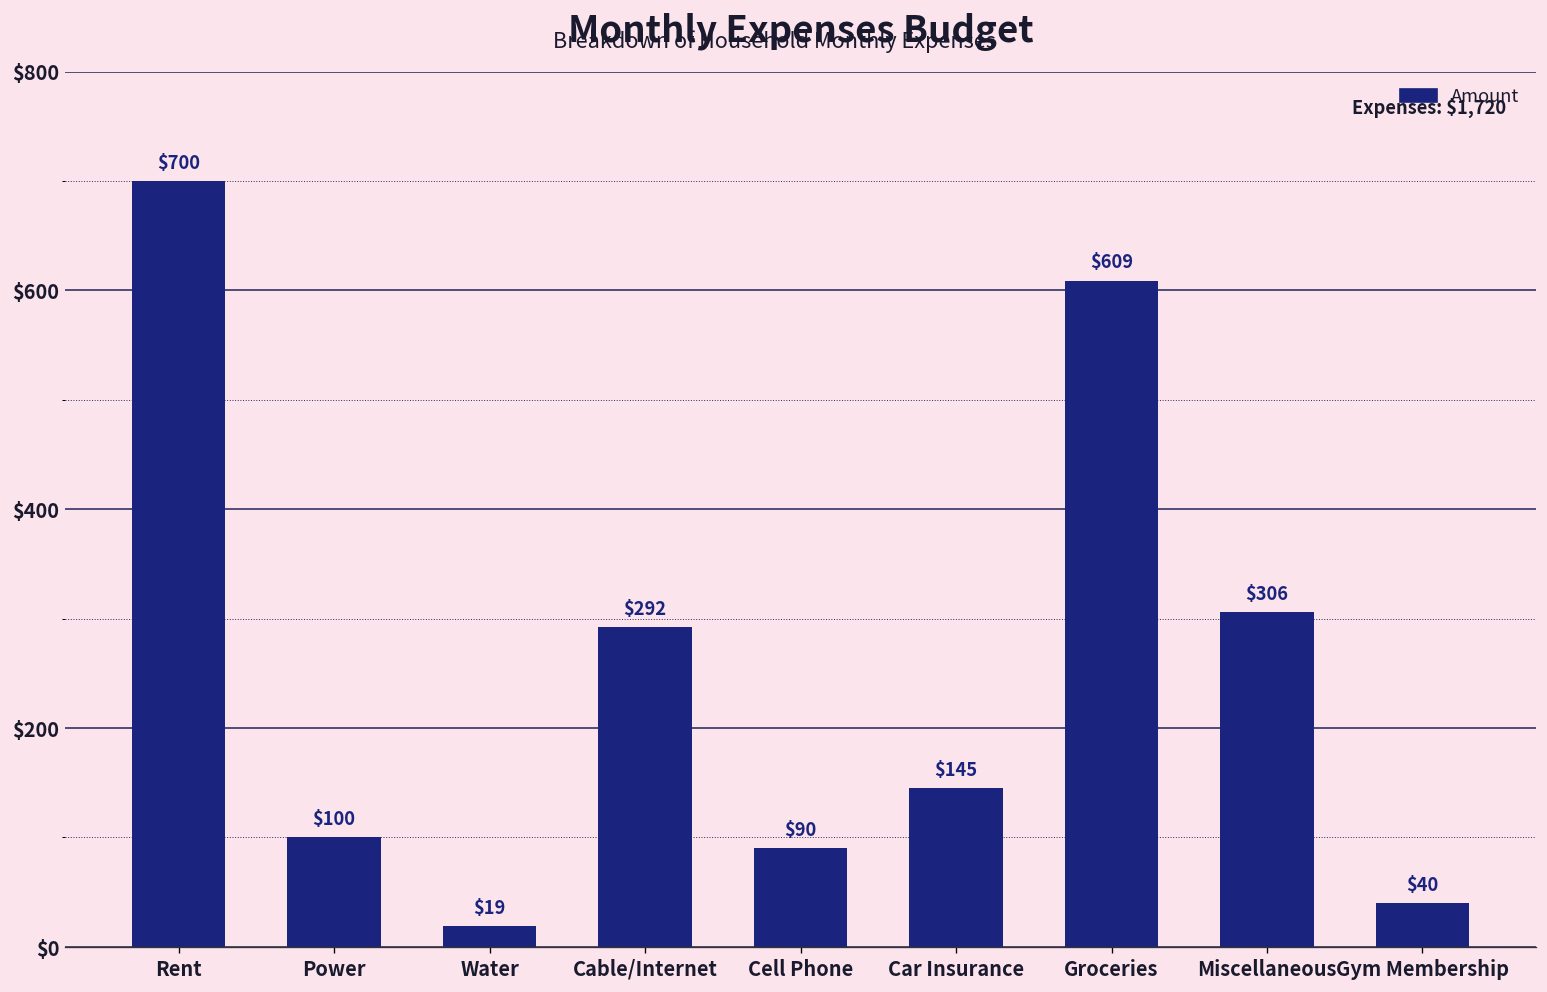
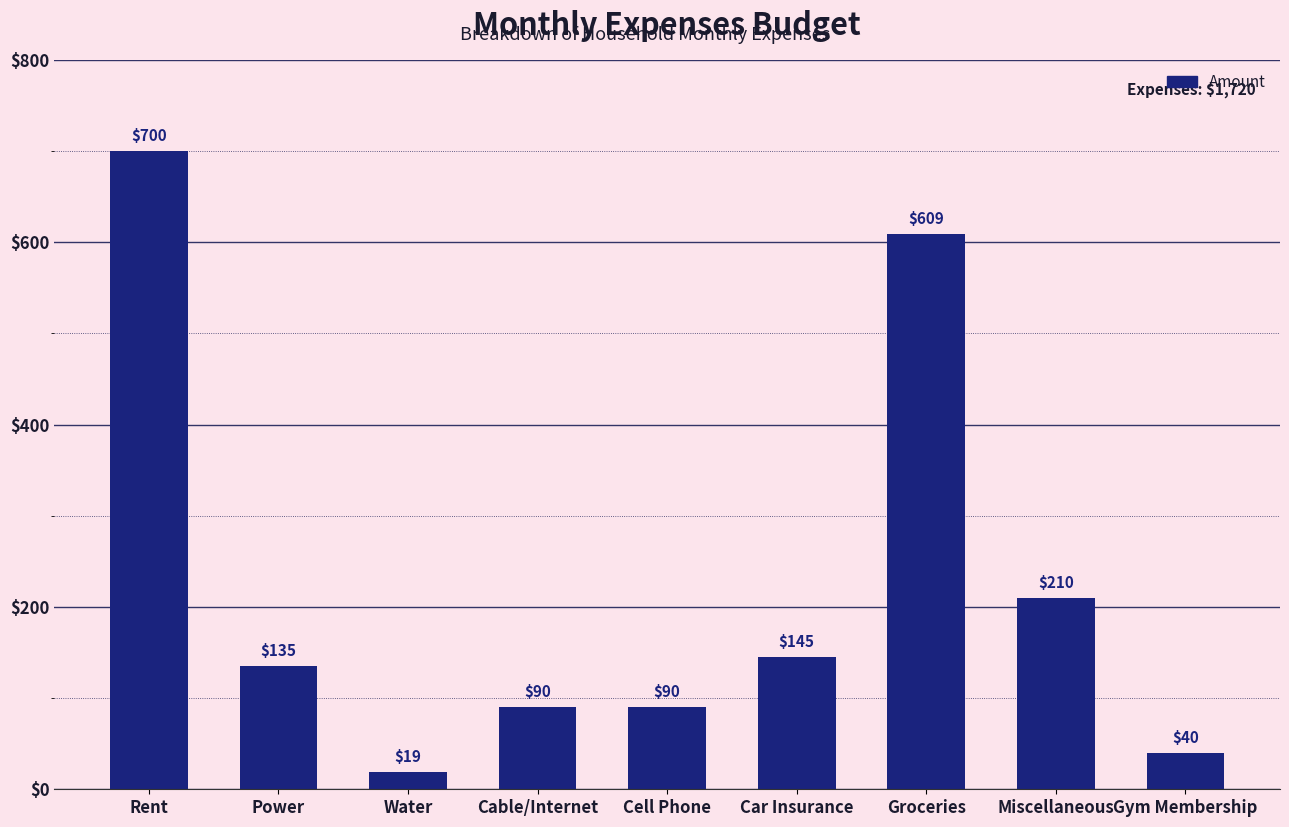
Power: $100 -> $135
Cable/Internet: $292 -> $90
Miscellaneous: $306 -> $210
